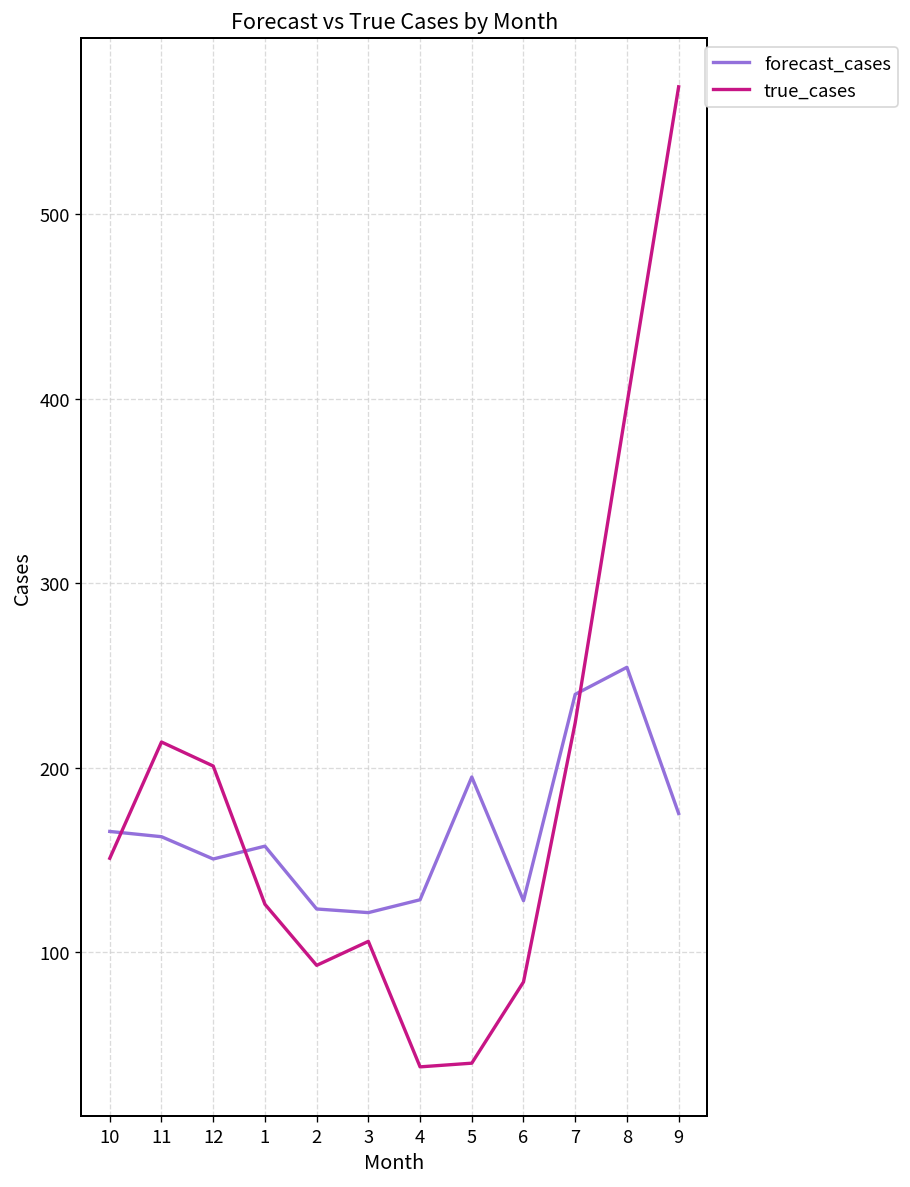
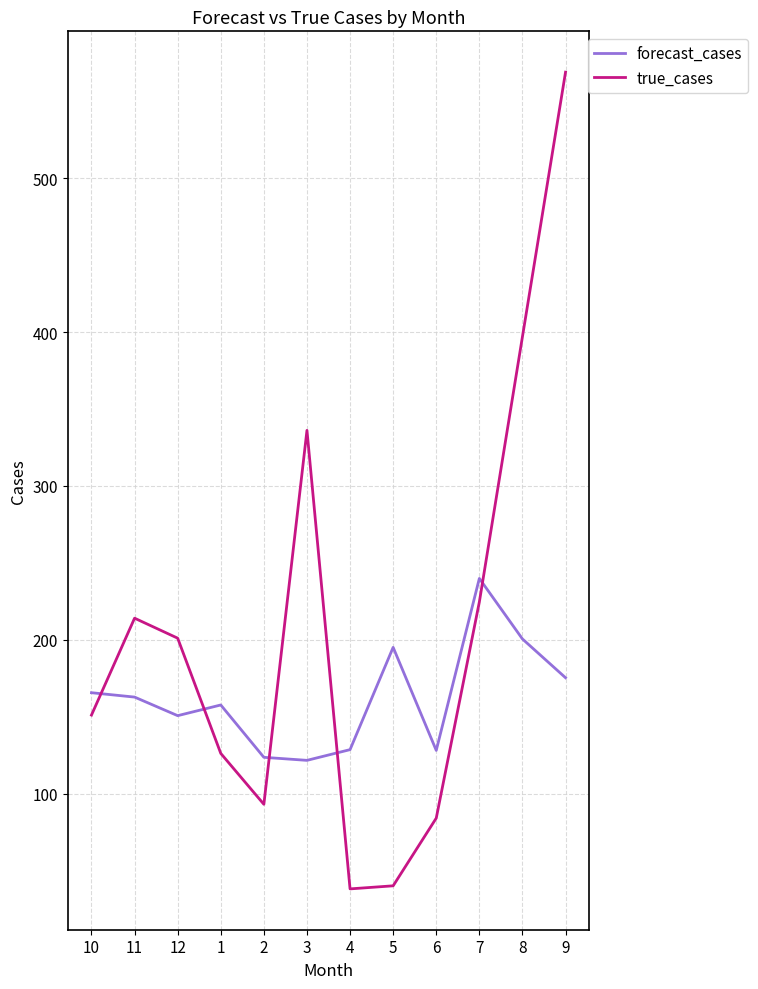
true_cases, 3: 106 -> 336
forecast_cases, 8: 254 -> 200
